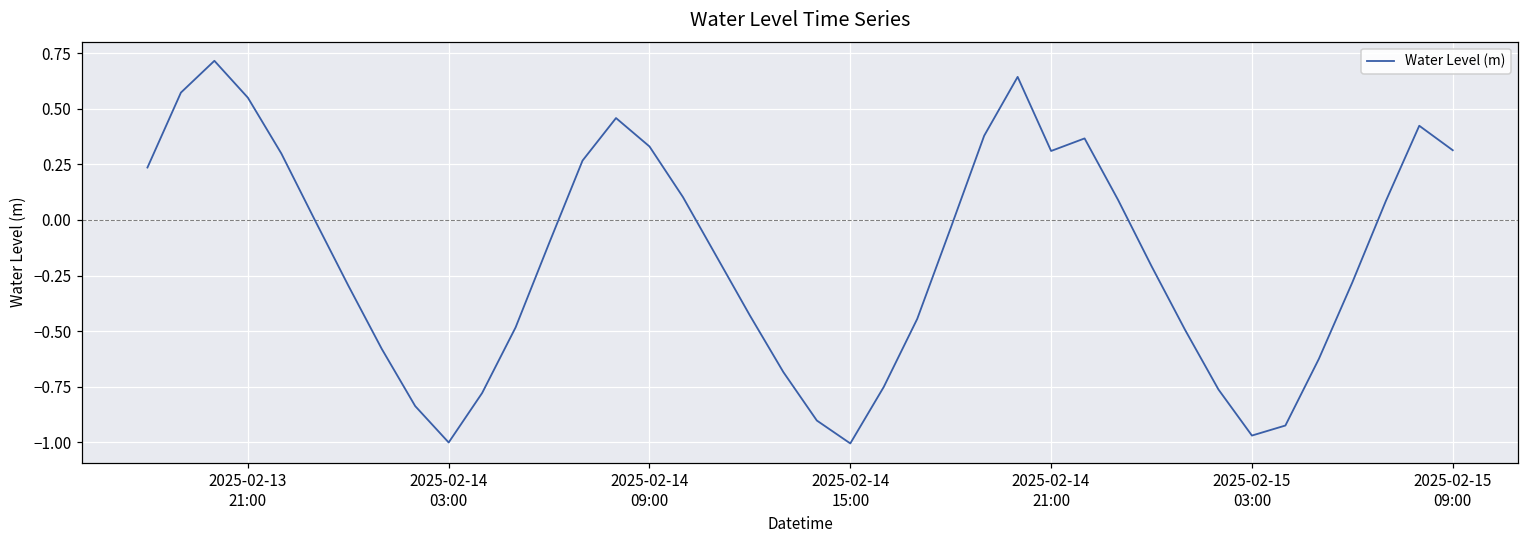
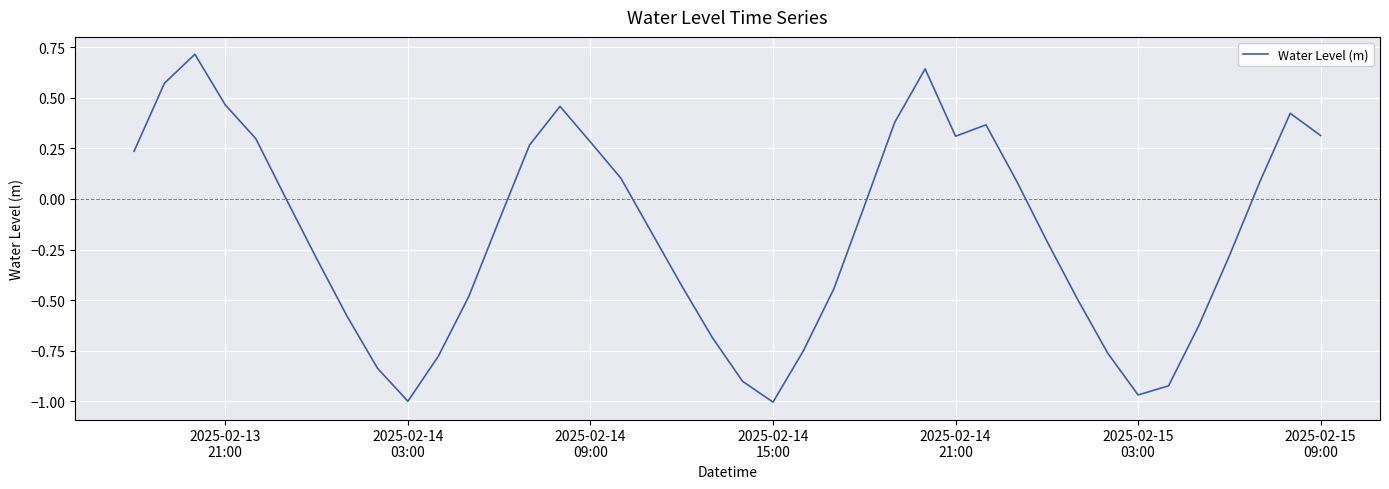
2025-02-13 21:00: 0.55 -> 0.46
2025-02-14 09:00: 0.33 -> 0.28
